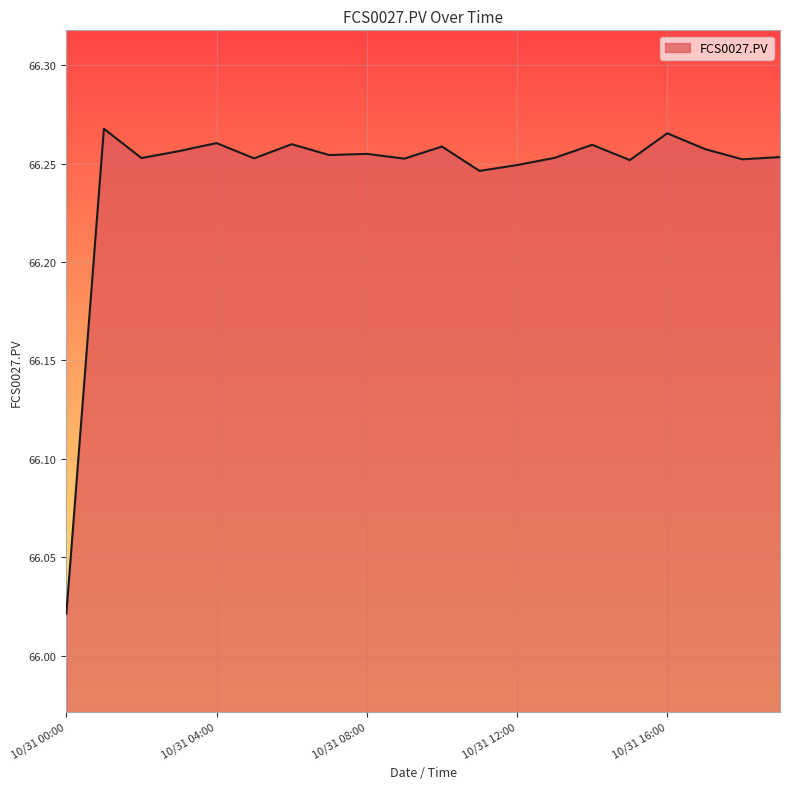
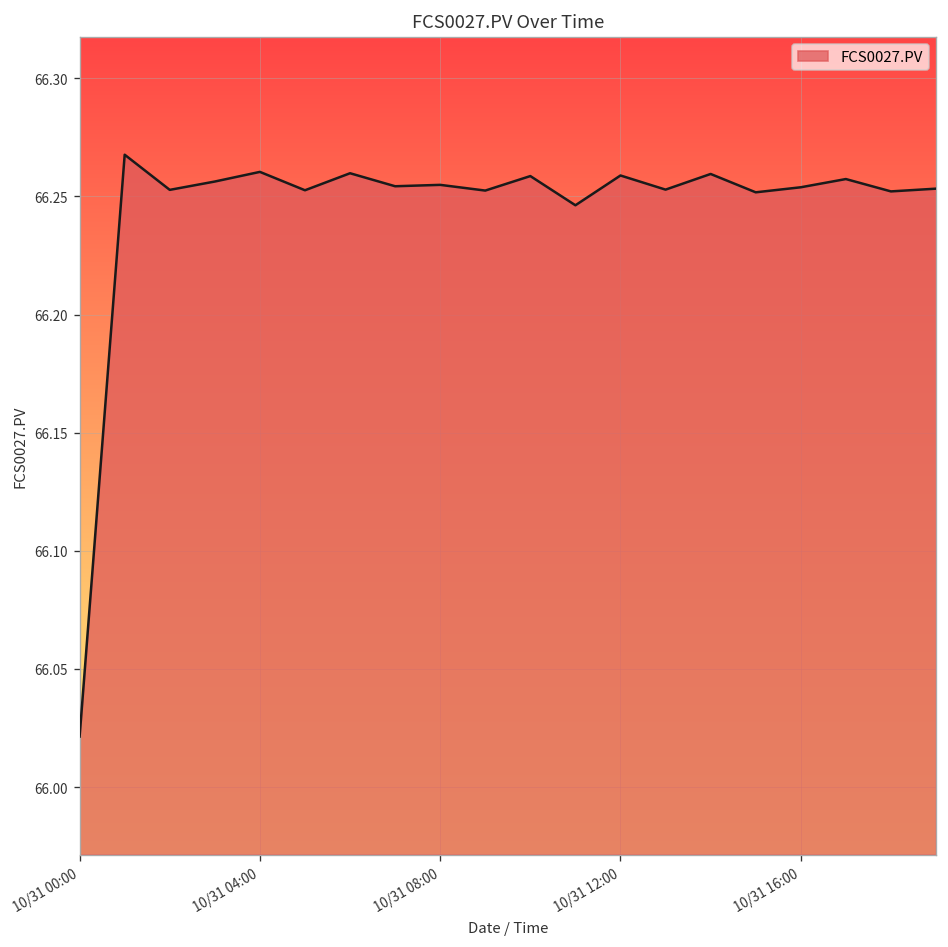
10/31 12:00: 66.249 -> 66.259
10/31 16:00: 66.265 -> 66.254
